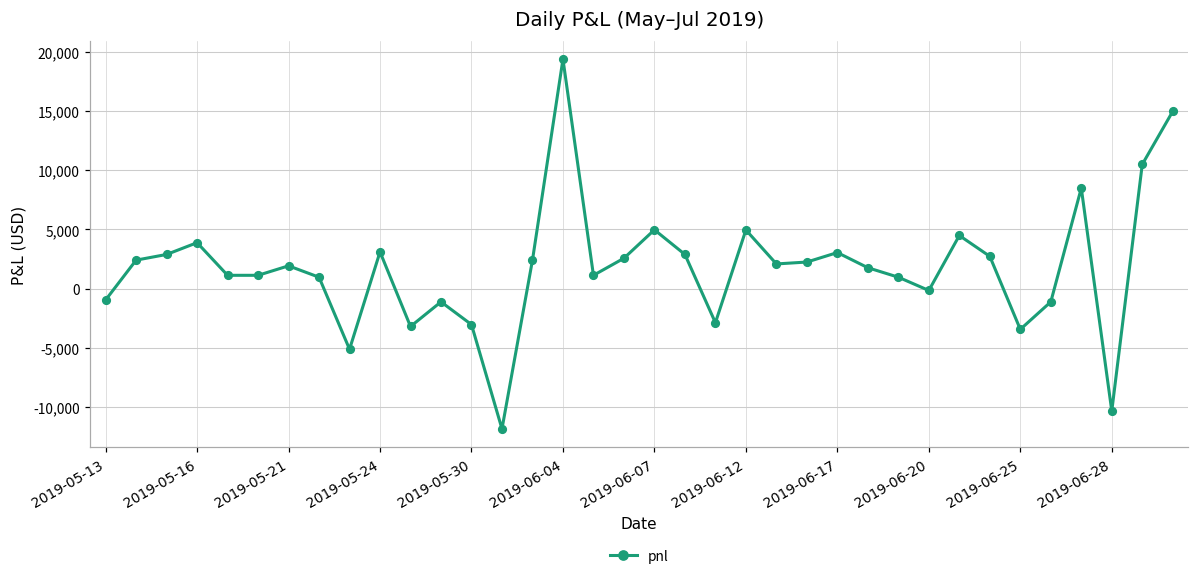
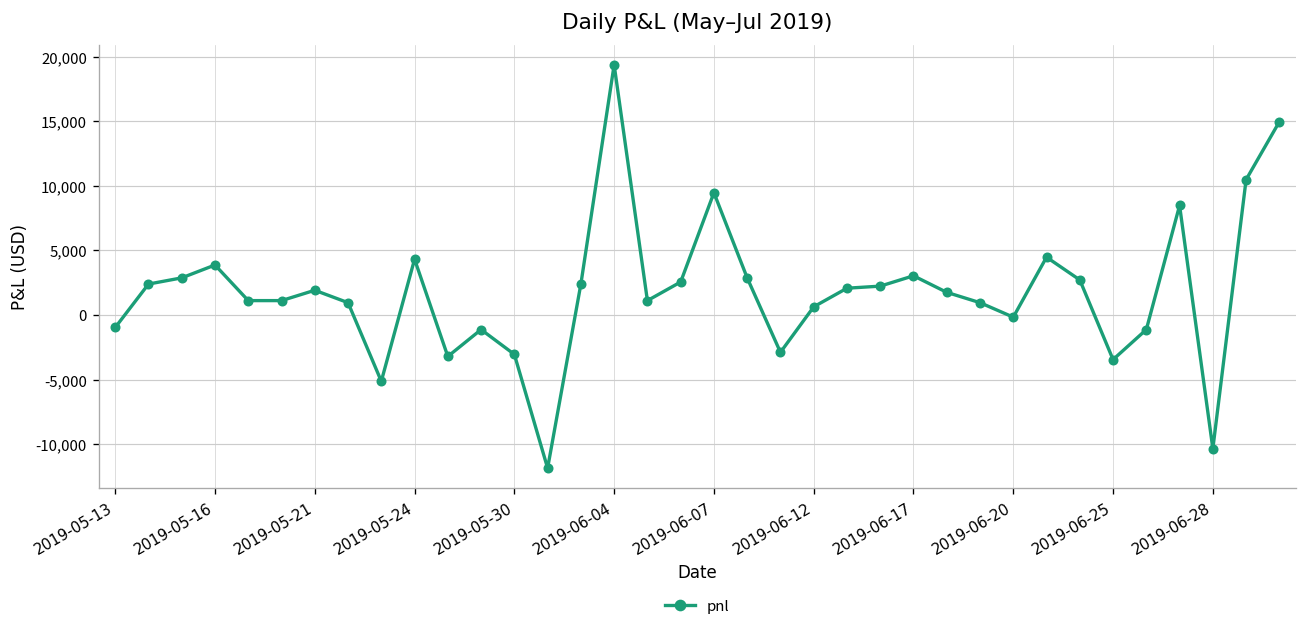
2019-05-24: 3,100 -> 4,300
2019-06-07: 5,000 -> 9,500
2019-06-12: 4,900 -> 600
